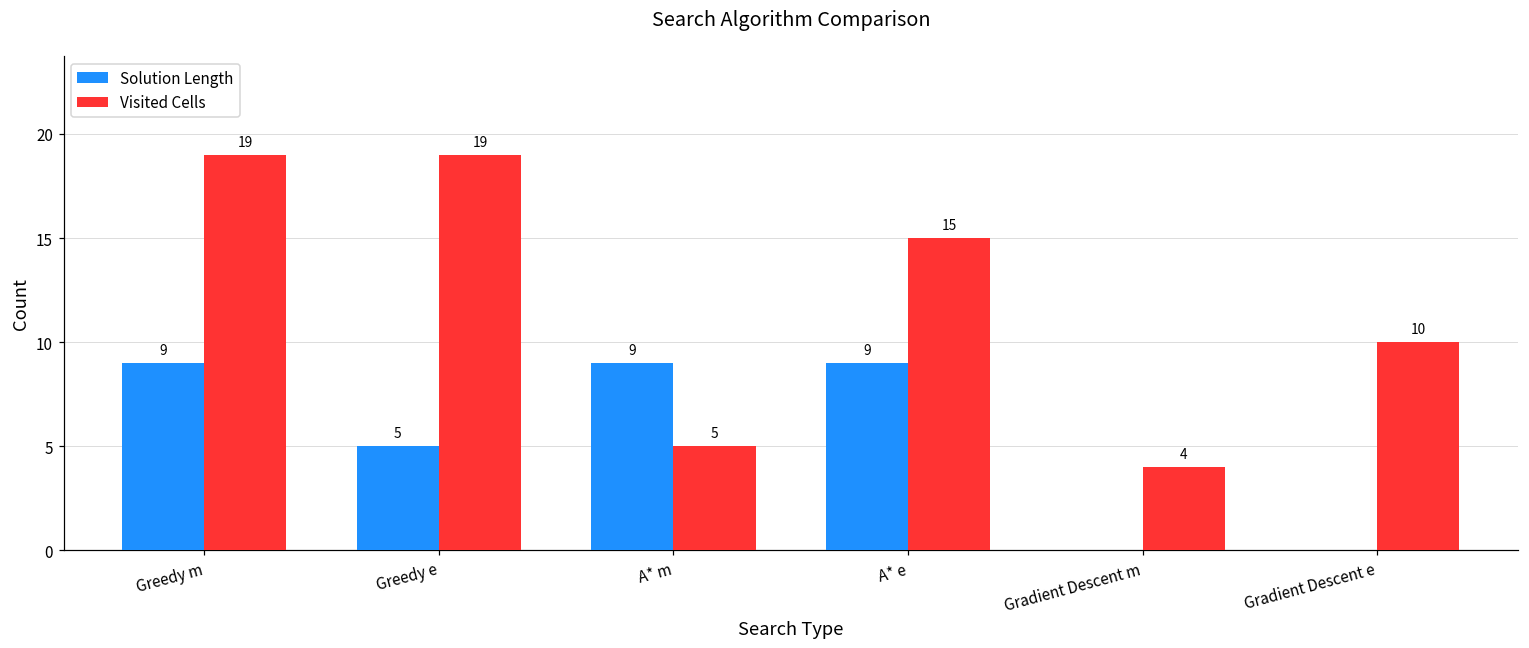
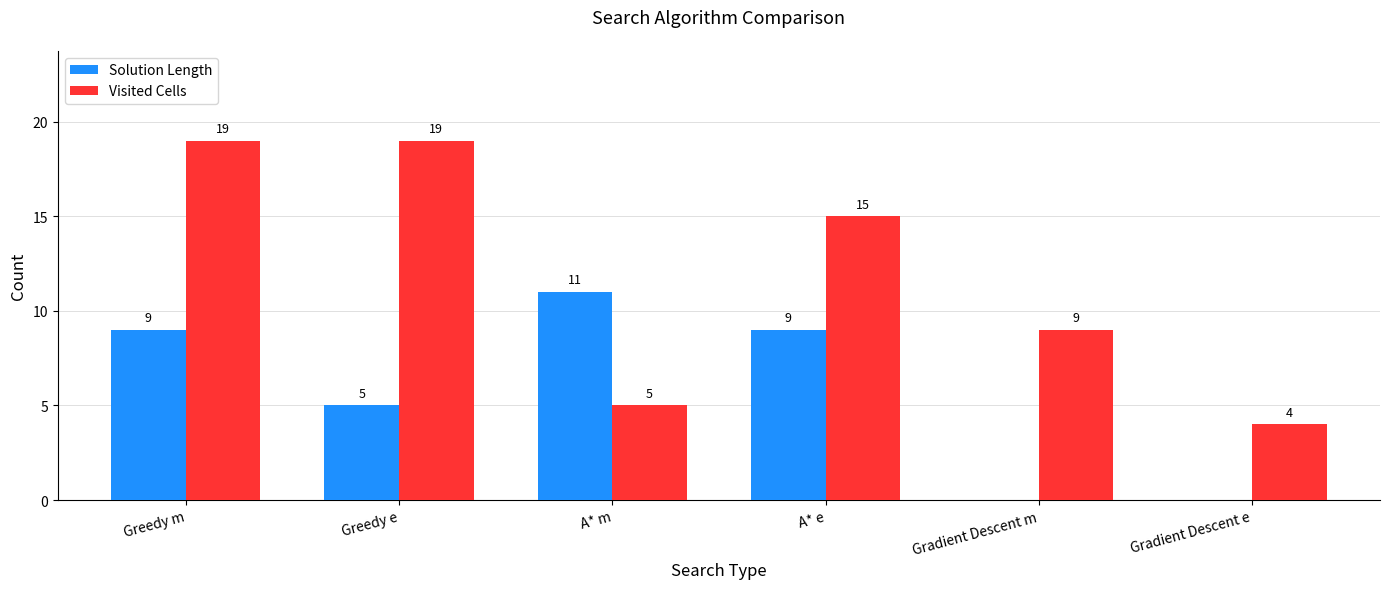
Solution Length, A* m: 9 -> 11
Visited Cells, Gradient Descent m: 4 -> 9
Visited Cells, Gradient Descent e: 10 -> 4
